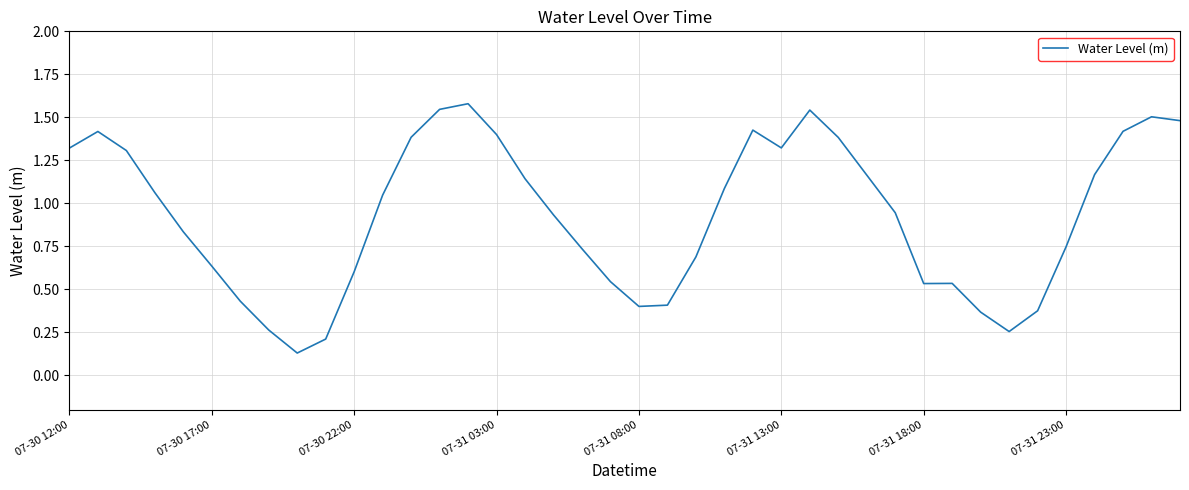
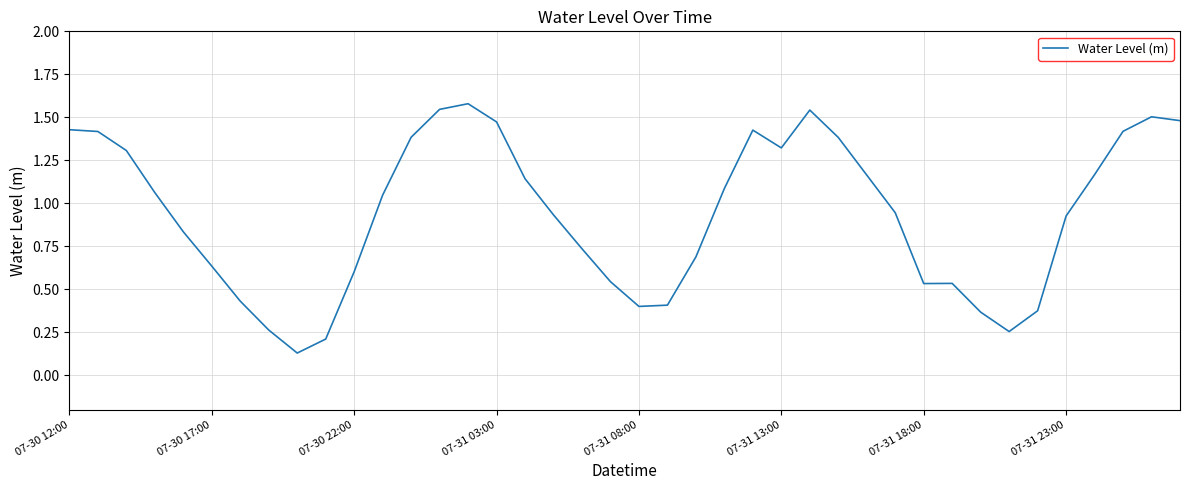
07-30 12:00: 1.32 -> 1.43
07-31 03:00: 1.40 -> 1.47
07-31 23:00: 0.75 -> 0.93
